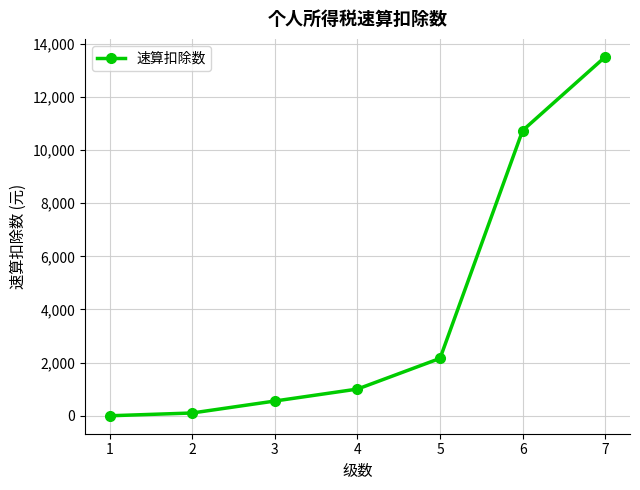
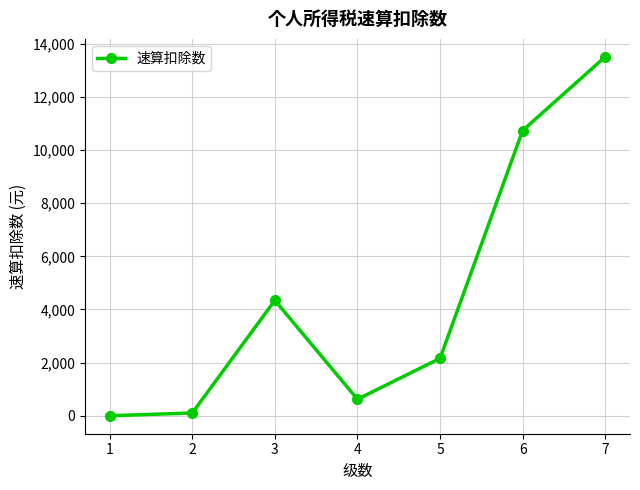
3: 600 -> 4,300
4: 1,000 -> 600
